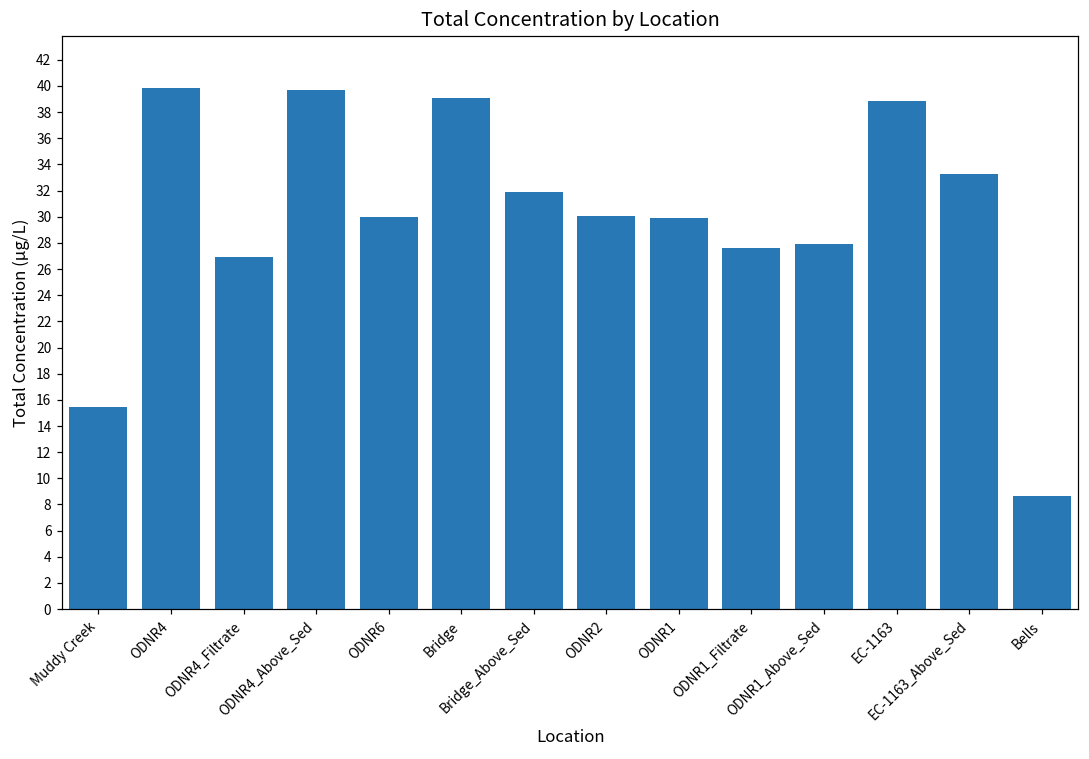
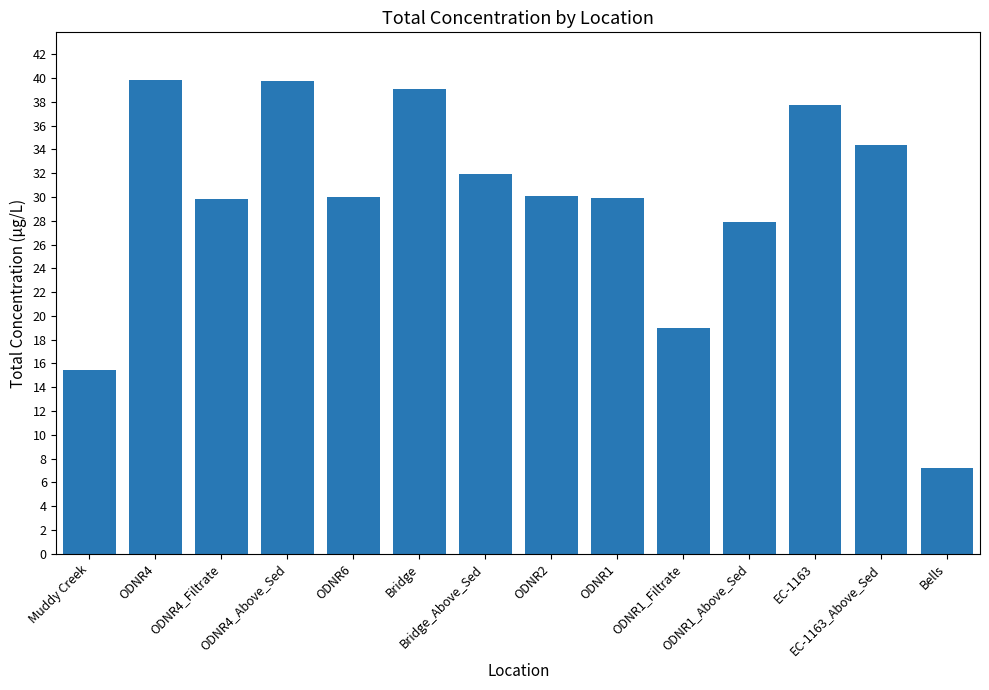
ODNR4_Filtrate: 26.9 -> 29.8
ODNR1_Filtrate: 27.6 -> 19.0
EC-1163: 38.8 -> 37.8
EC-1163_Above_Sed: 33.3 -> 34.4
Bells: 8.6 -> 7.2
